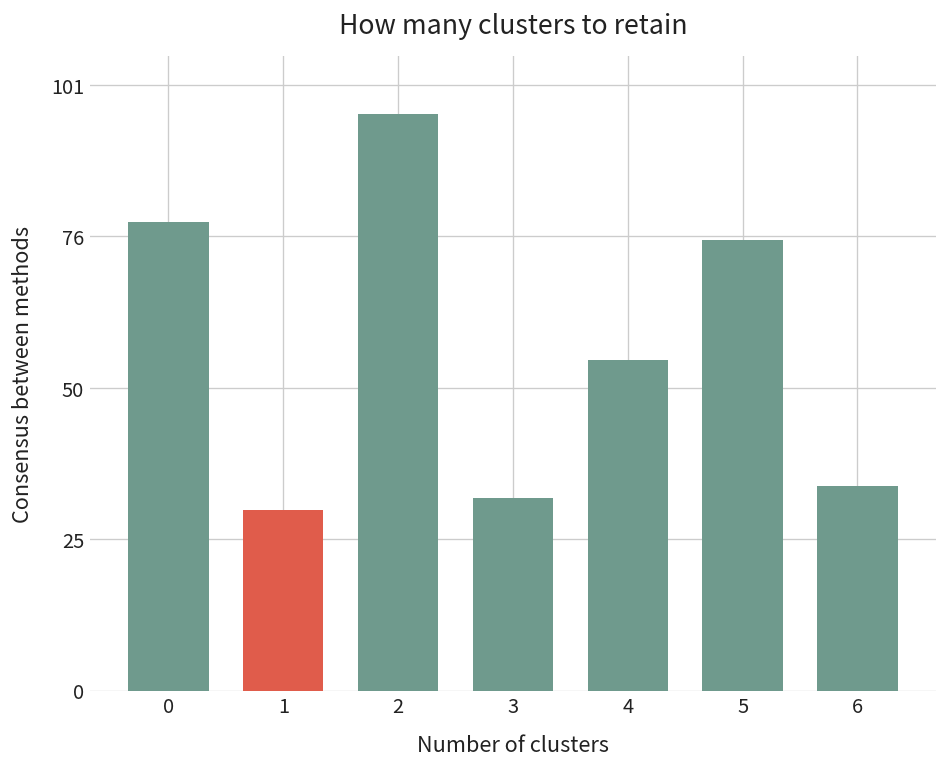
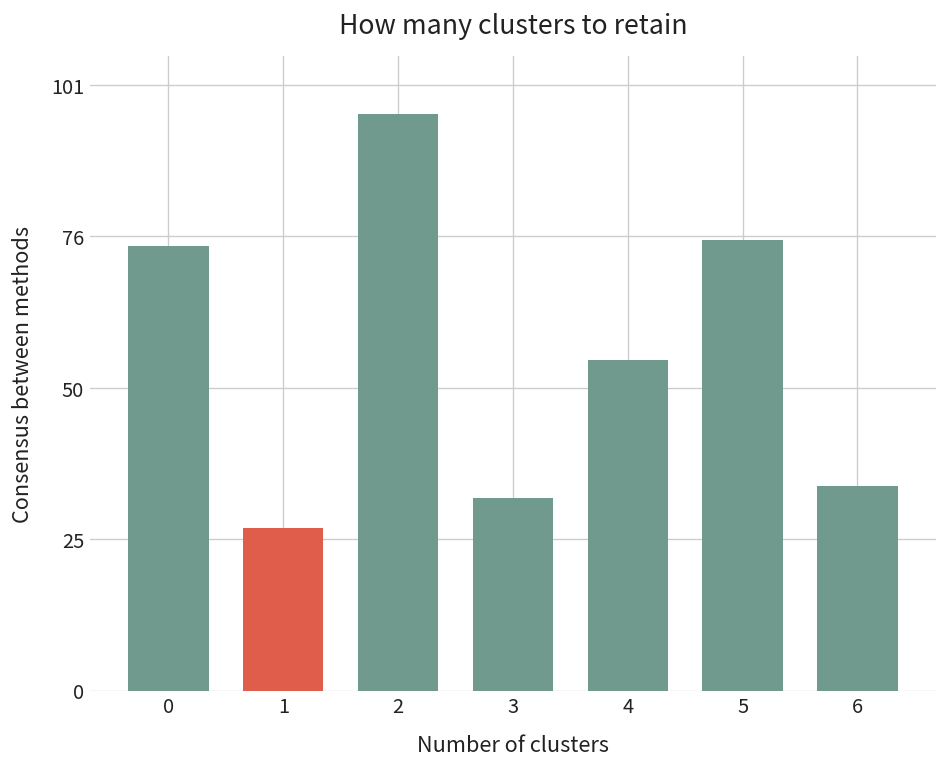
0: 78 -> 74
1: 30 -> 27
